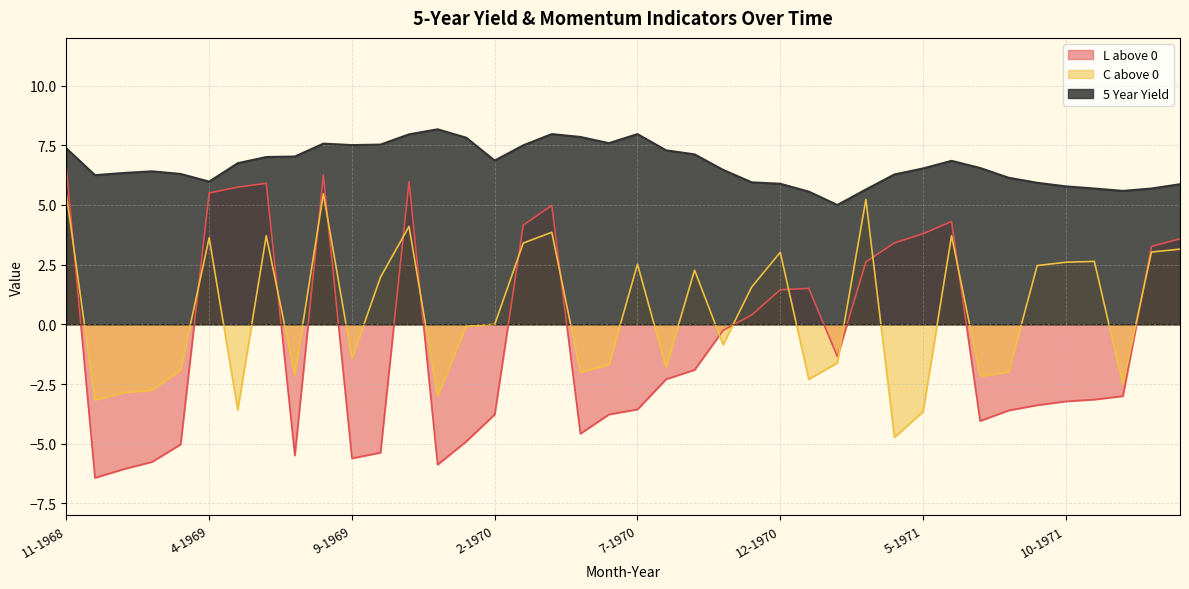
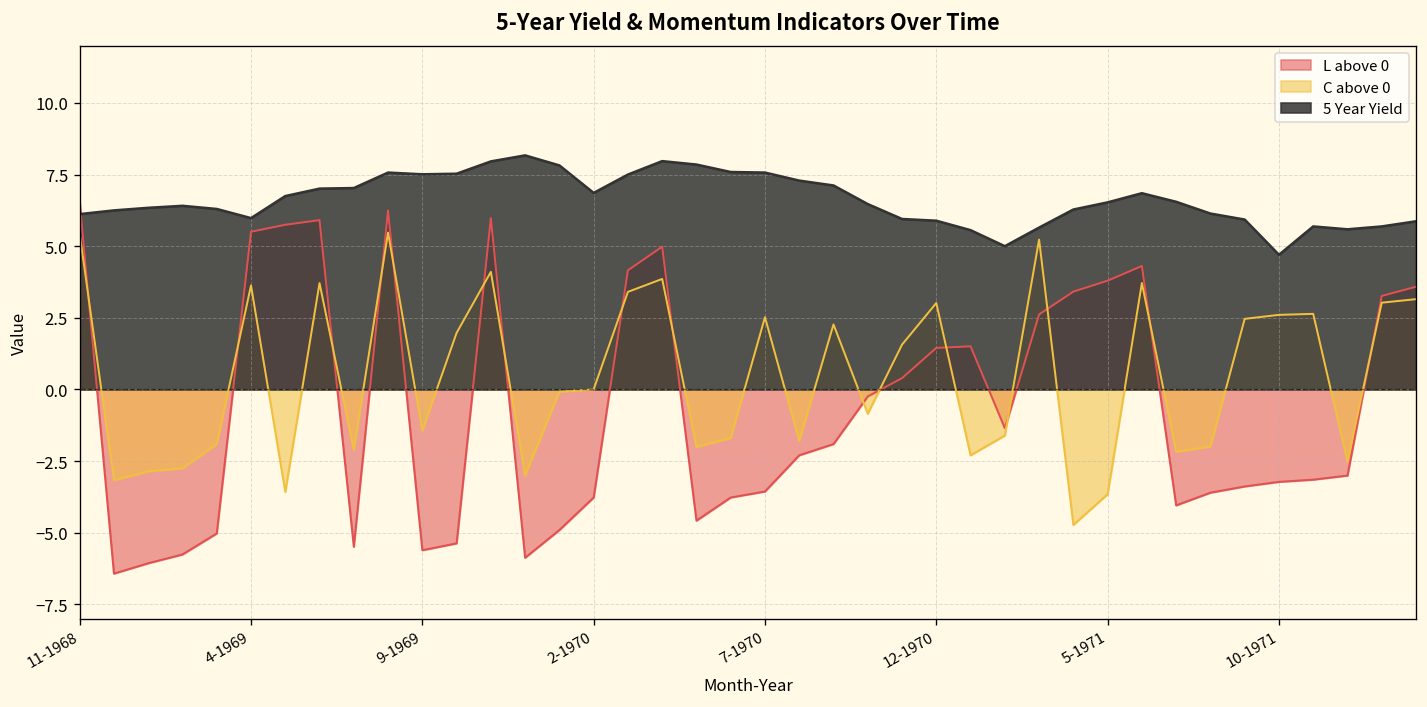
5 Year Yield, 11-1968: 7.4 -> 6.1
5 Year Yield, 7-1970: 8.0 -> 7.6
5 Year Yield, 10-1971: 5.8 -> 4.7
